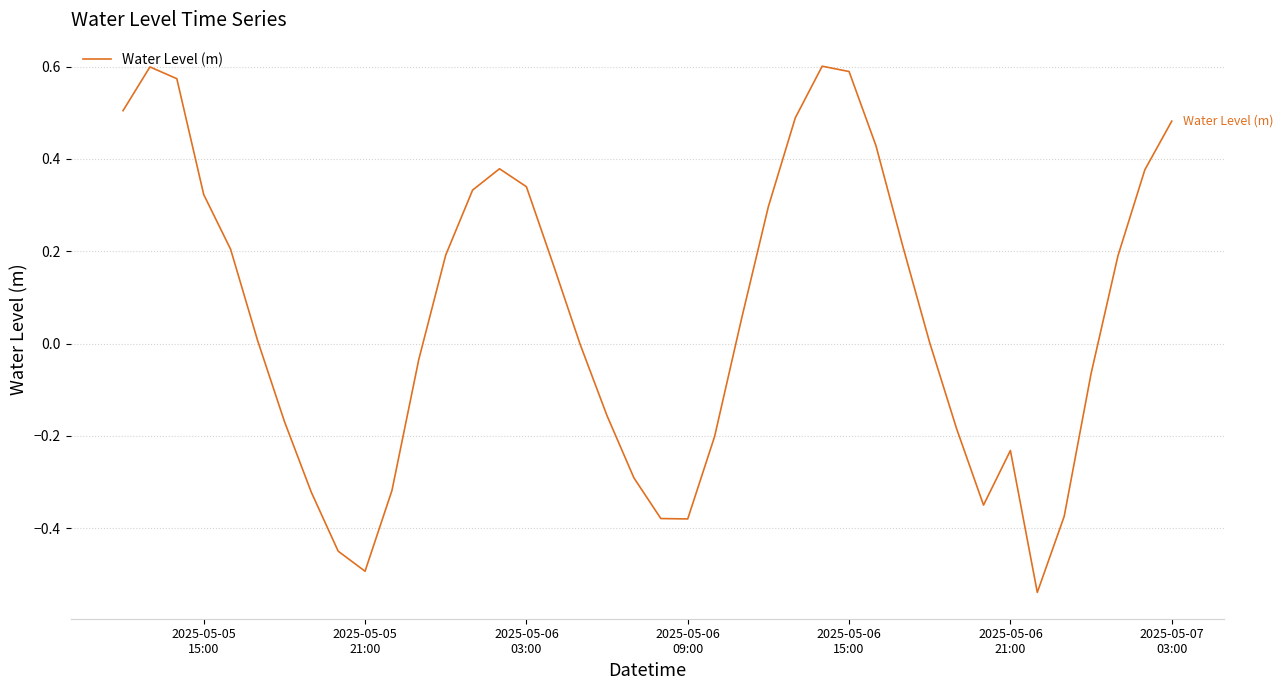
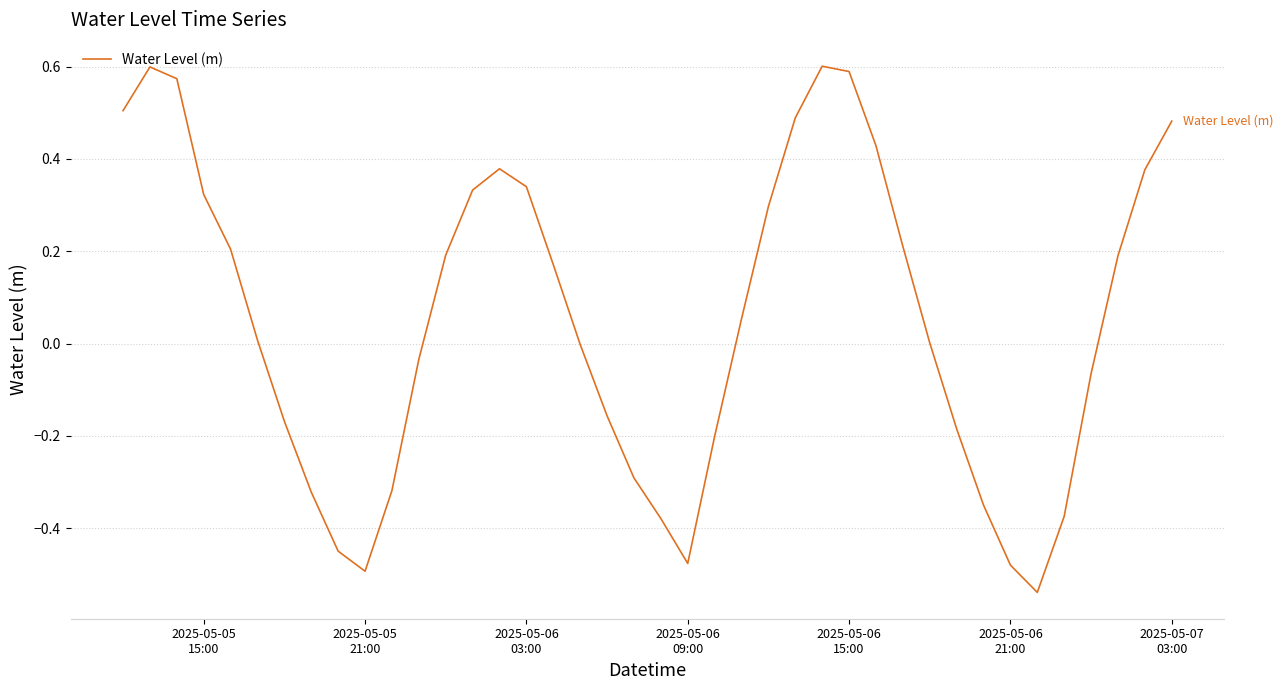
2025-05-06 09:00: -0.38 -> -0.48
2025-05-06 21:00: -0.23 -> -0.48
